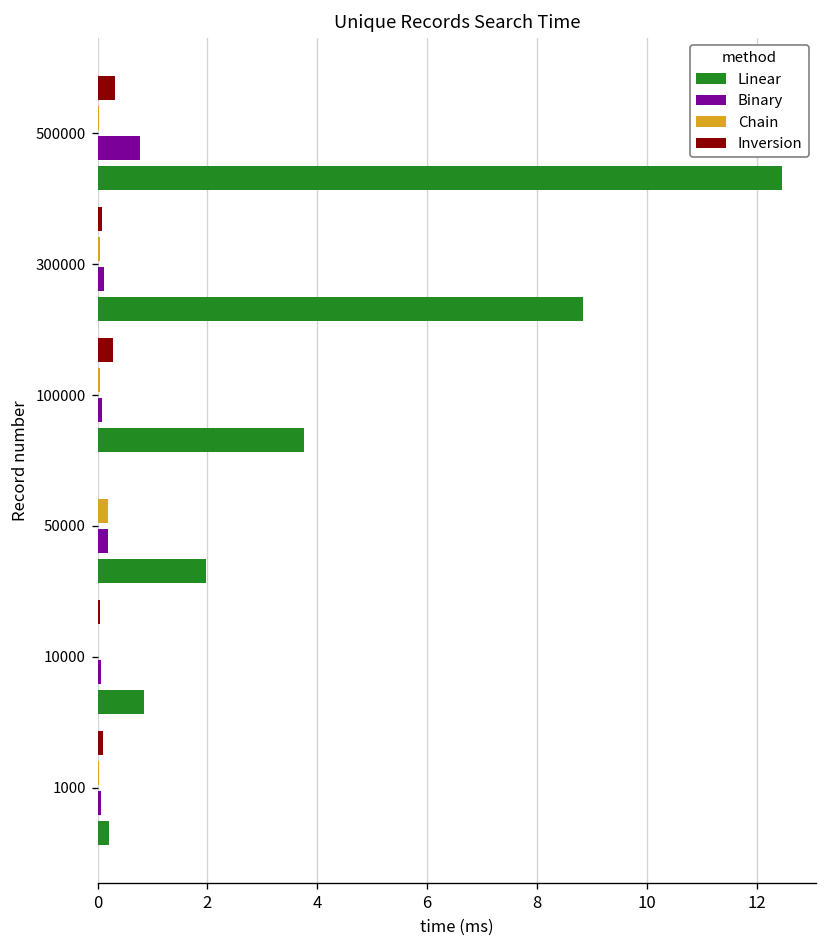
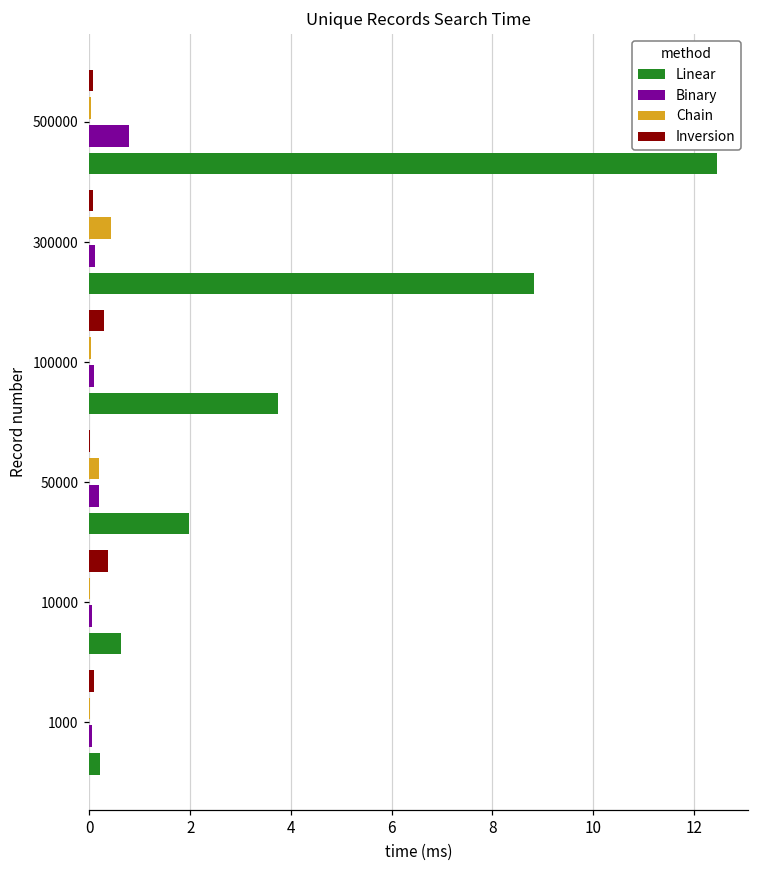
Inversion, 500000: 0.3 -> 0.1
Chain, 300000: 0.0 -> 0.4
Inversion, 10000: 0.0 -> 0.4
Linear, 10000: 0.8 -> 0.6
